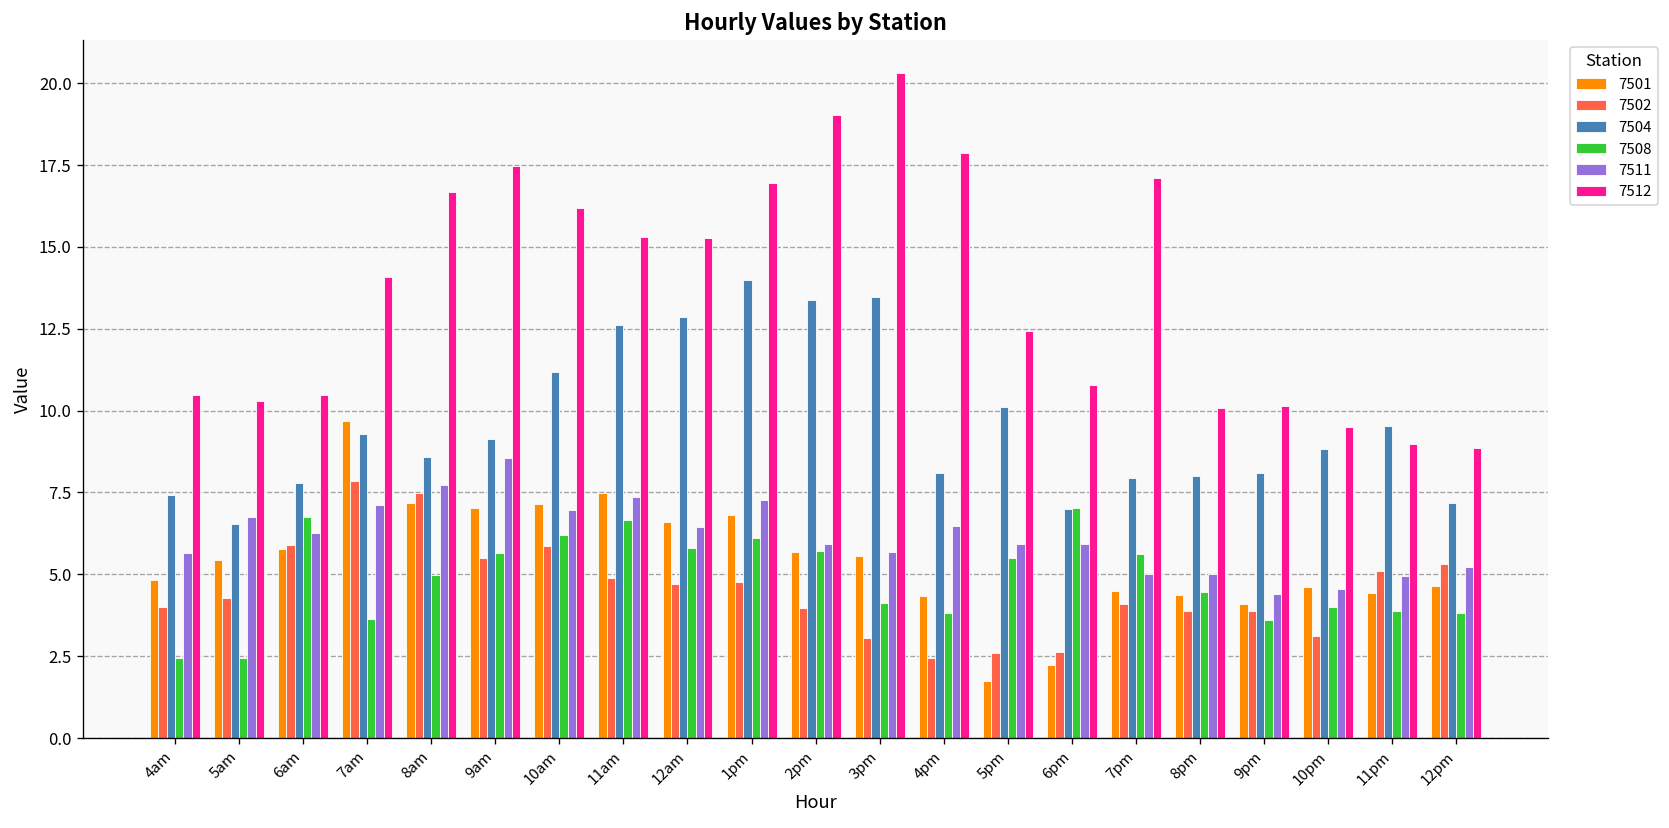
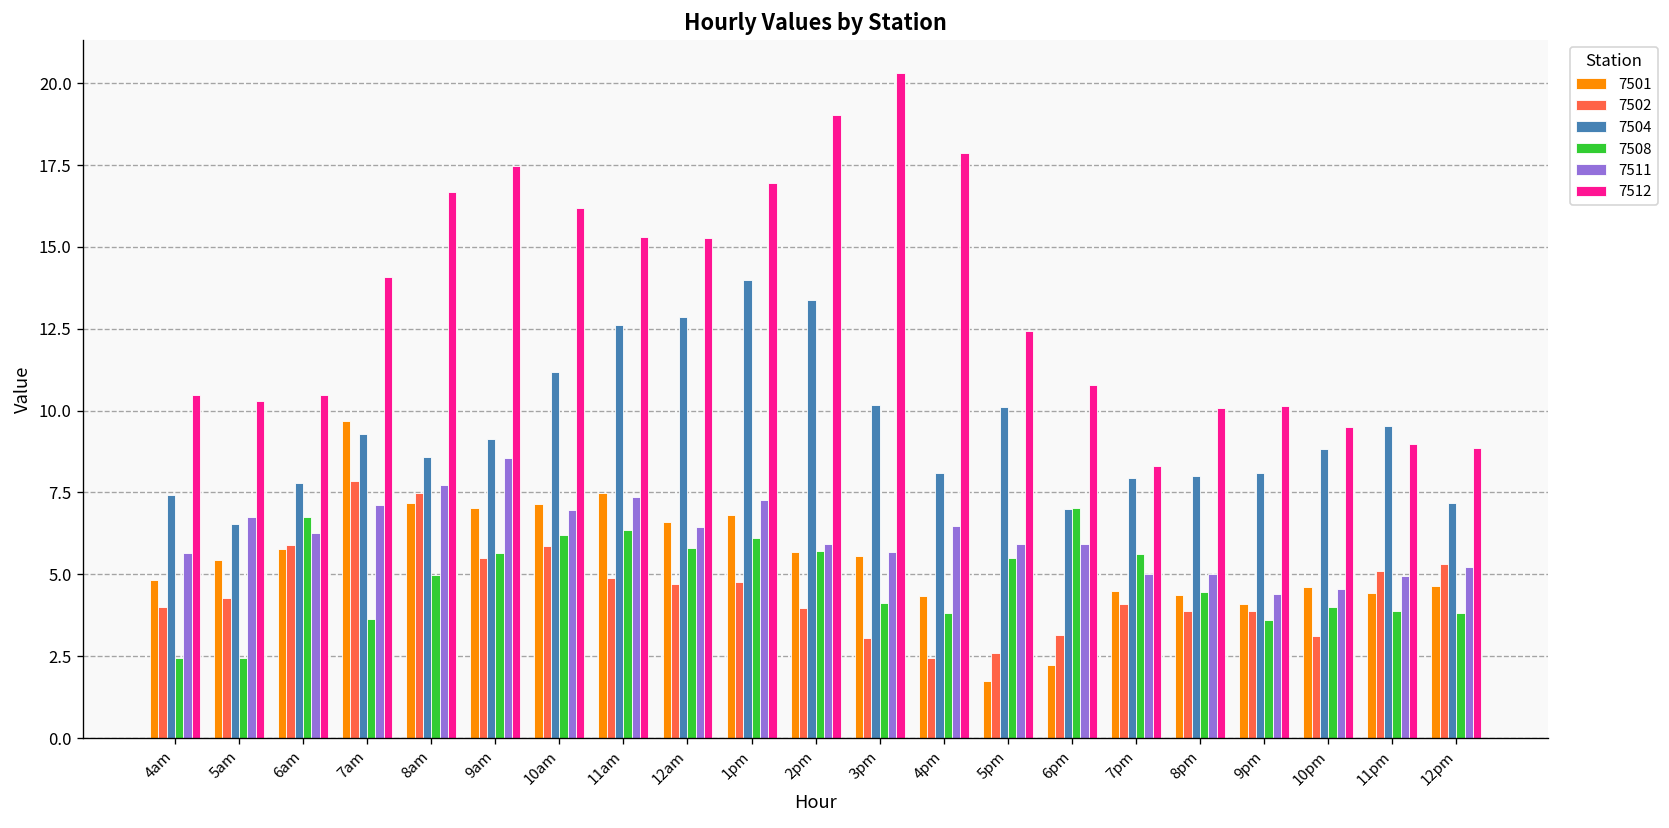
7508, 11am: 6.7 -> 6.3
7504, 3pm: 13.5 -> 10.2
7502, 6pm: 2.6 -> 3.2
7512, 7pm: 17.1 -> 8.3
